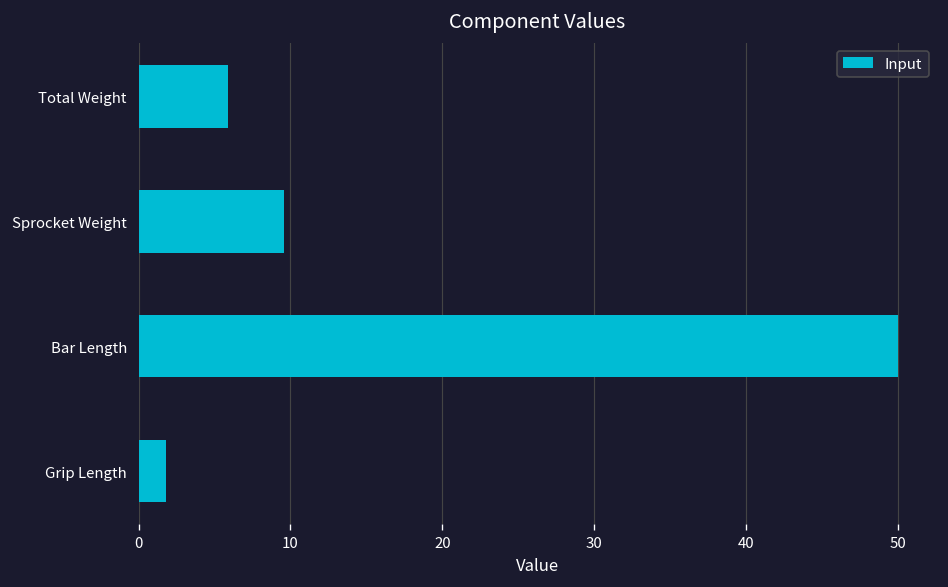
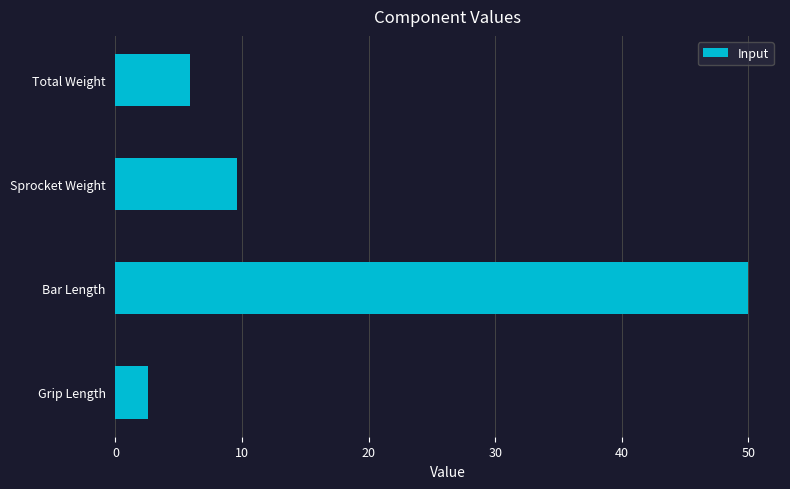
Grip Length: 1.8 -> 2.5
